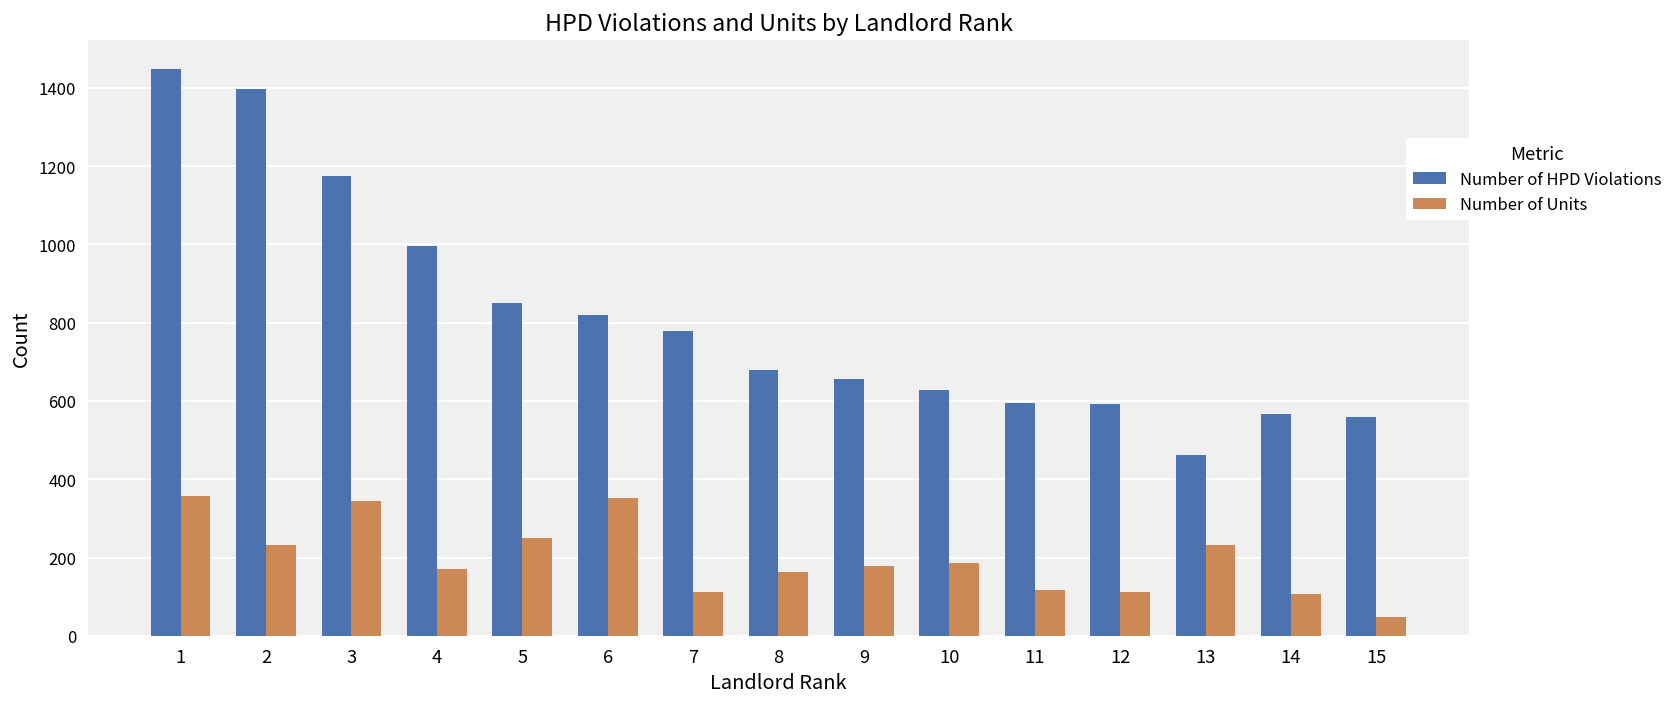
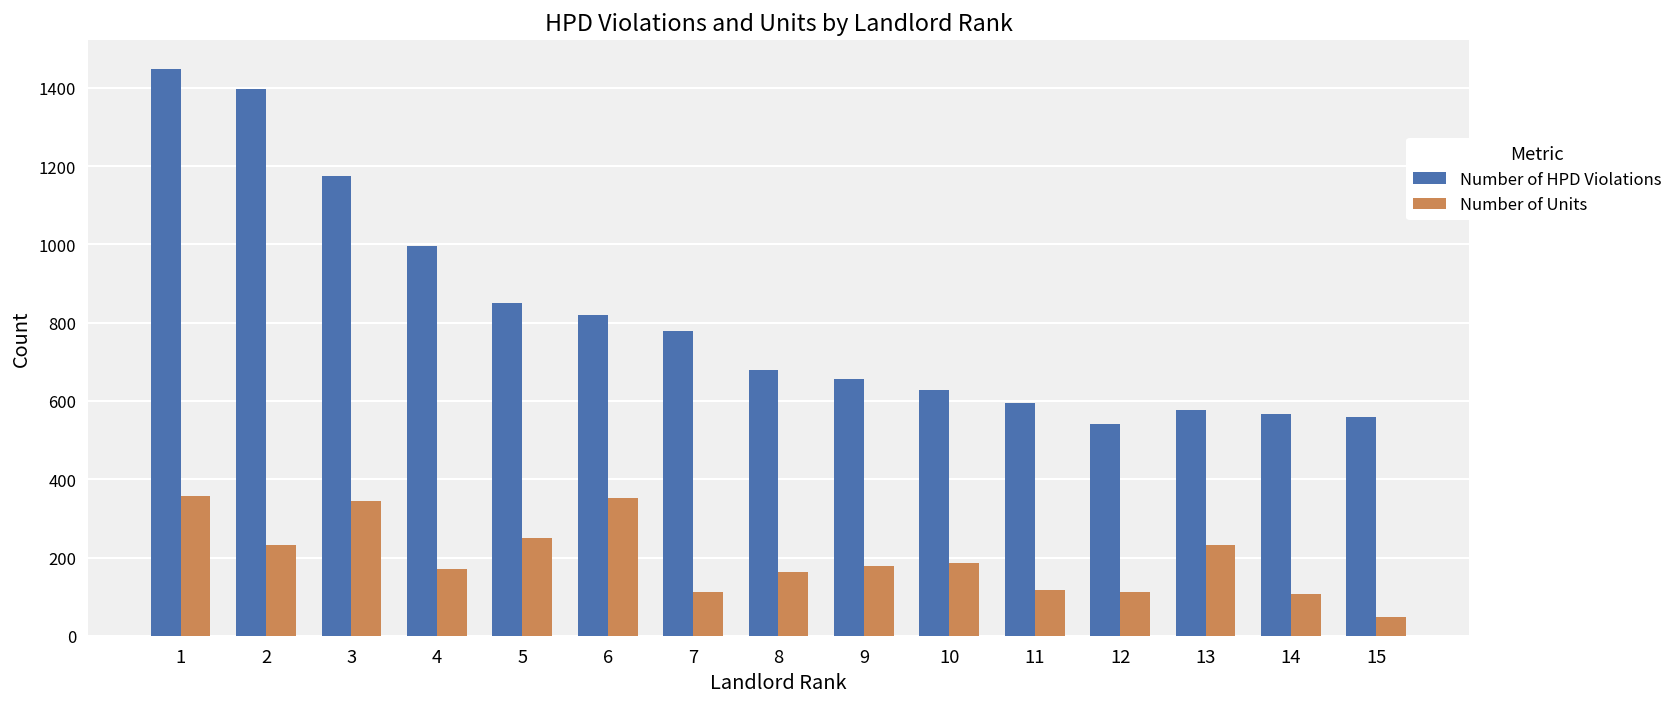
Number of HPD Violations, 12: 590 -> 540
Number of HPD Violations, 13: 460 -> 580
